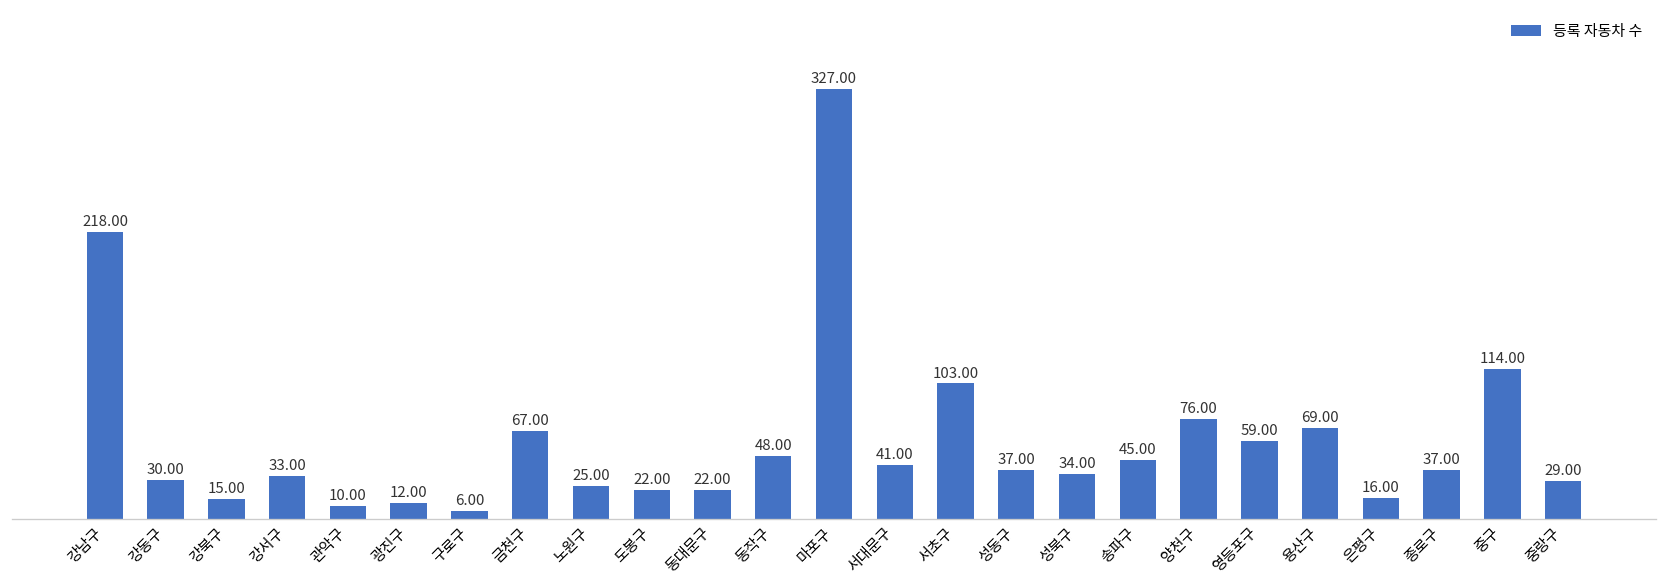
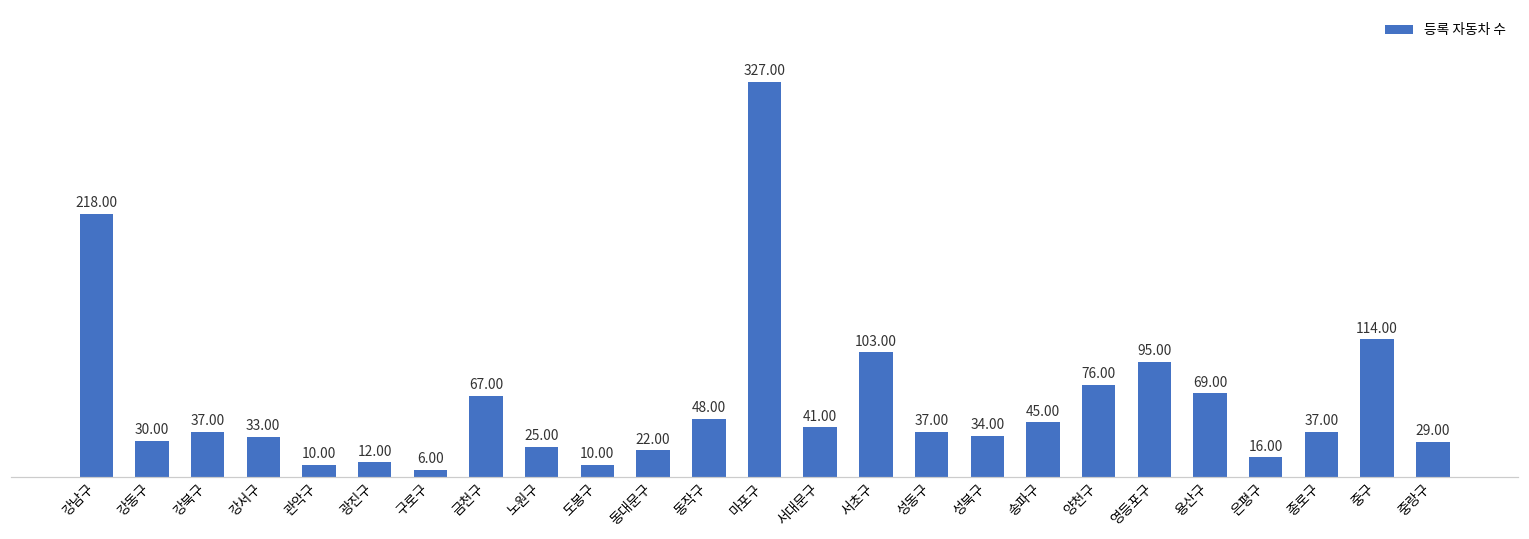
강북구: 15.00 -> 37.00
도봉구: 22.00 -> 10.00
영등포구: 59.00 -> 95.00
